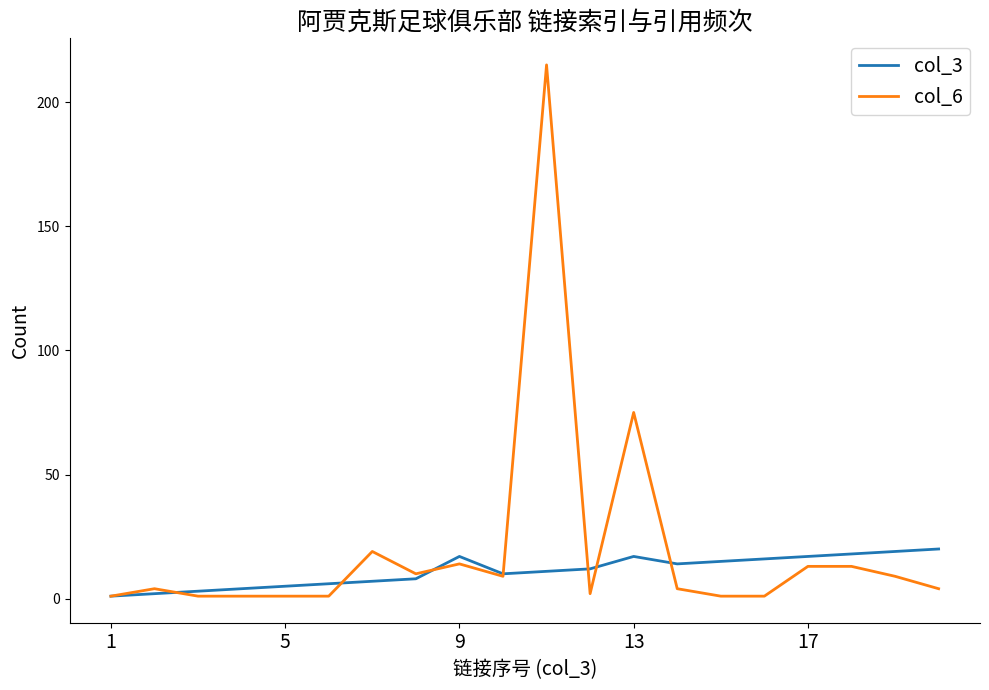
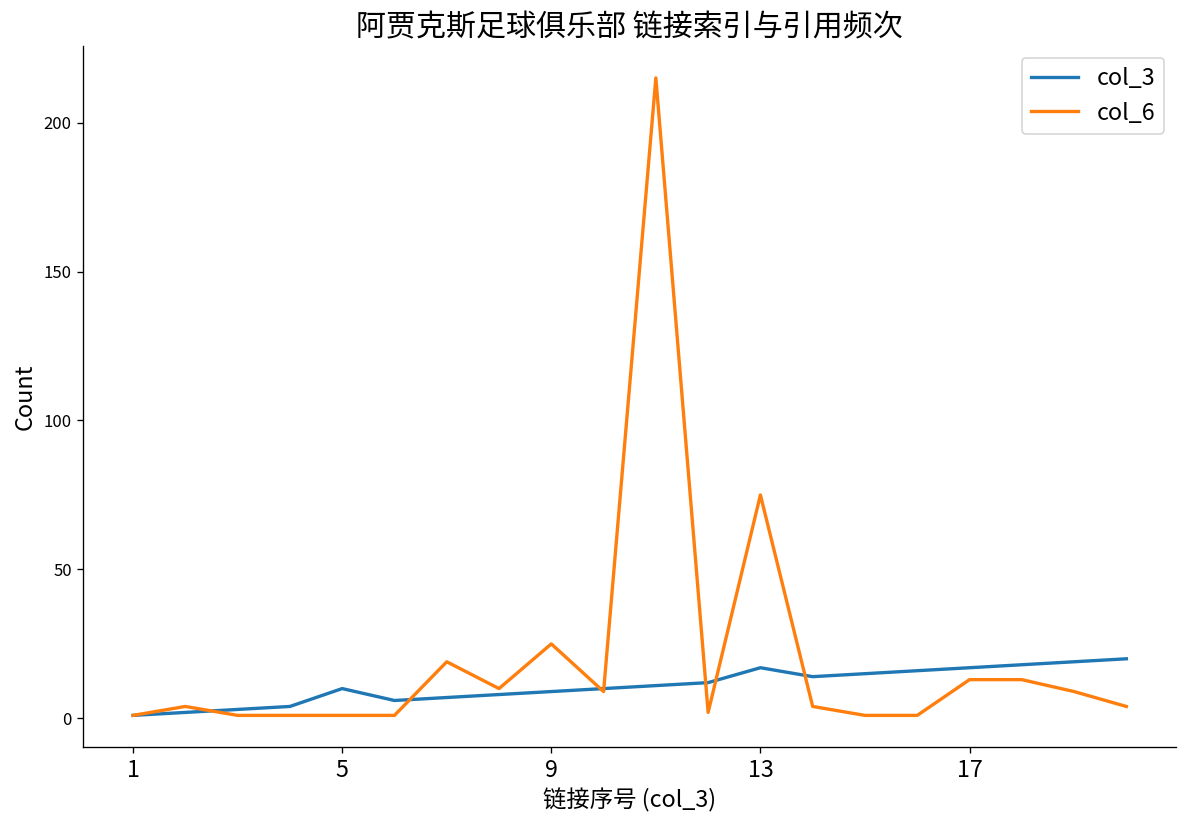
col_3, 5: 5 -> 10
col_3, 9: 17 -> 9
col_6, 9: 14 -> 25
